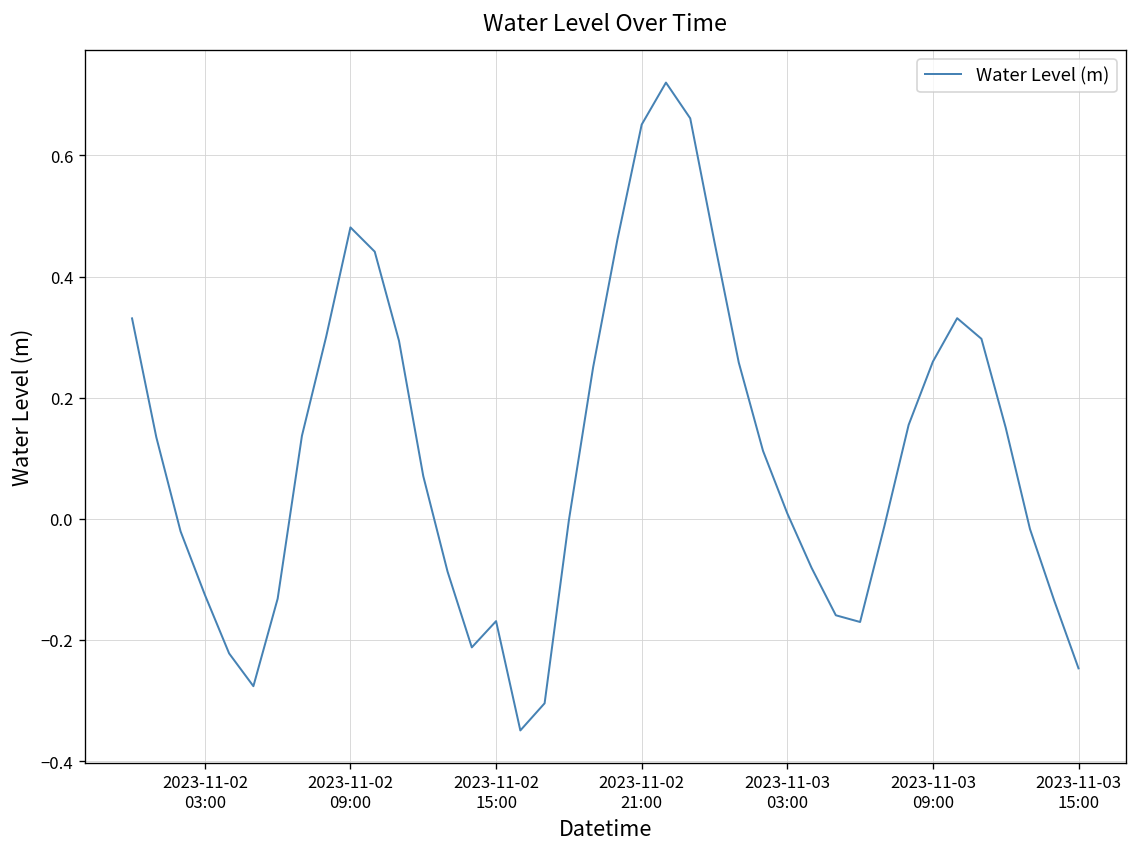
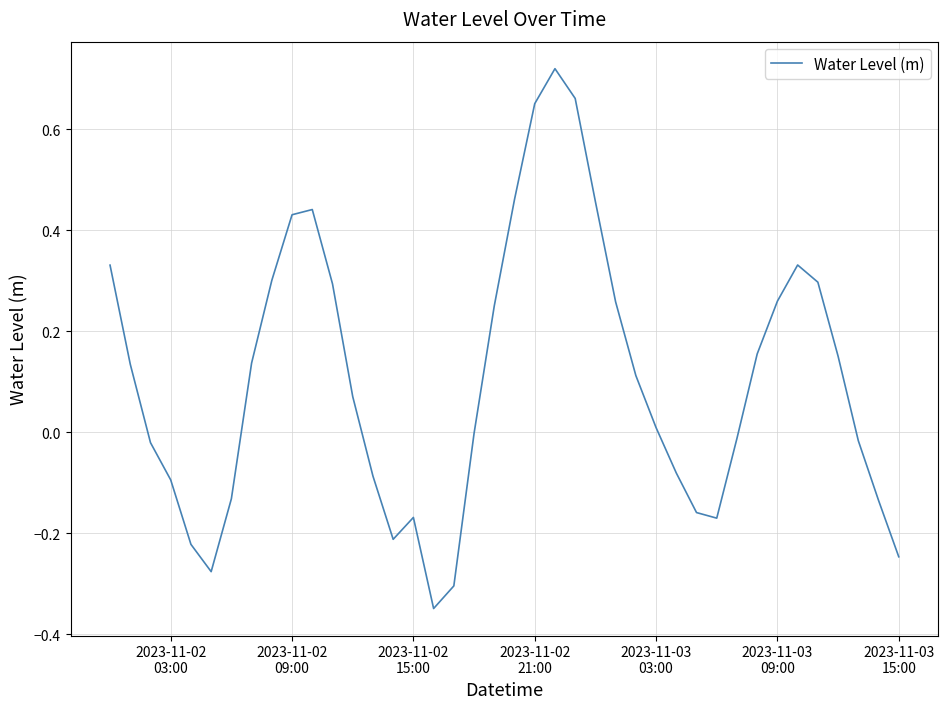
2023-11-02 03:00: -0.13 -> -0.09
2023-11-02 09:00: 0.48 -> 0.43
